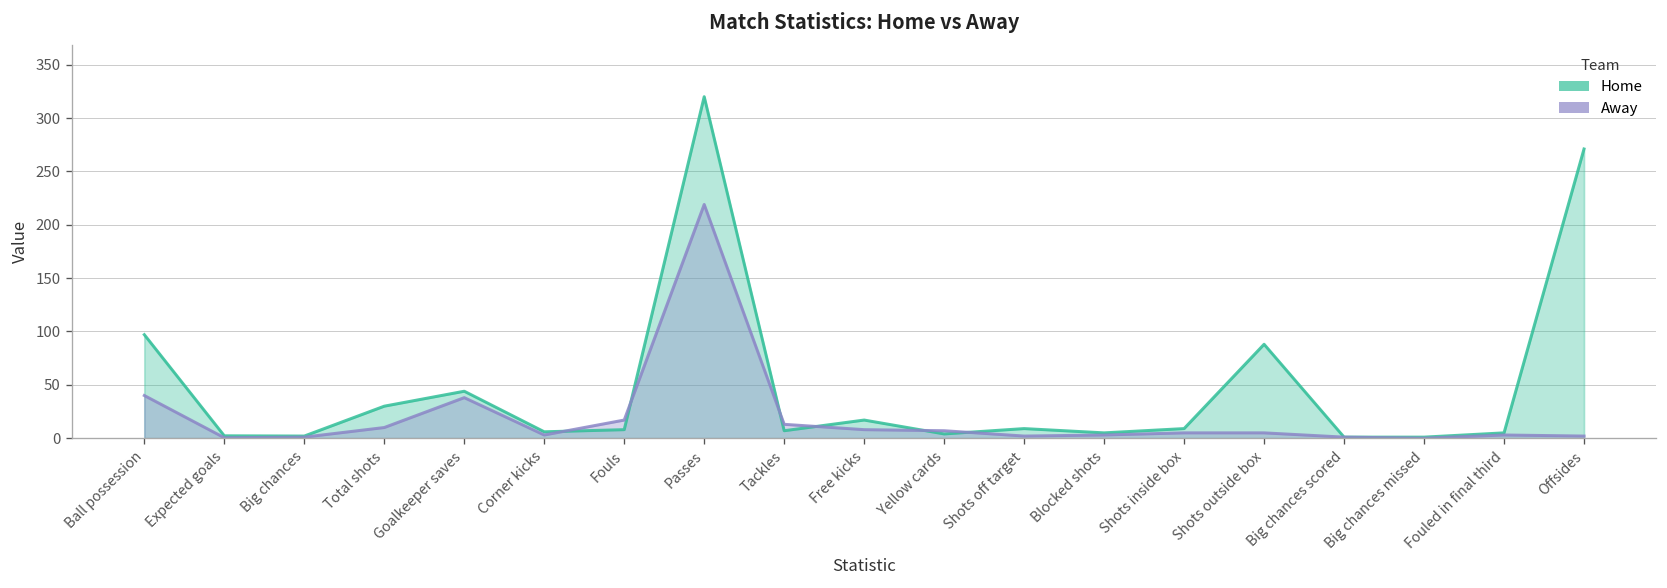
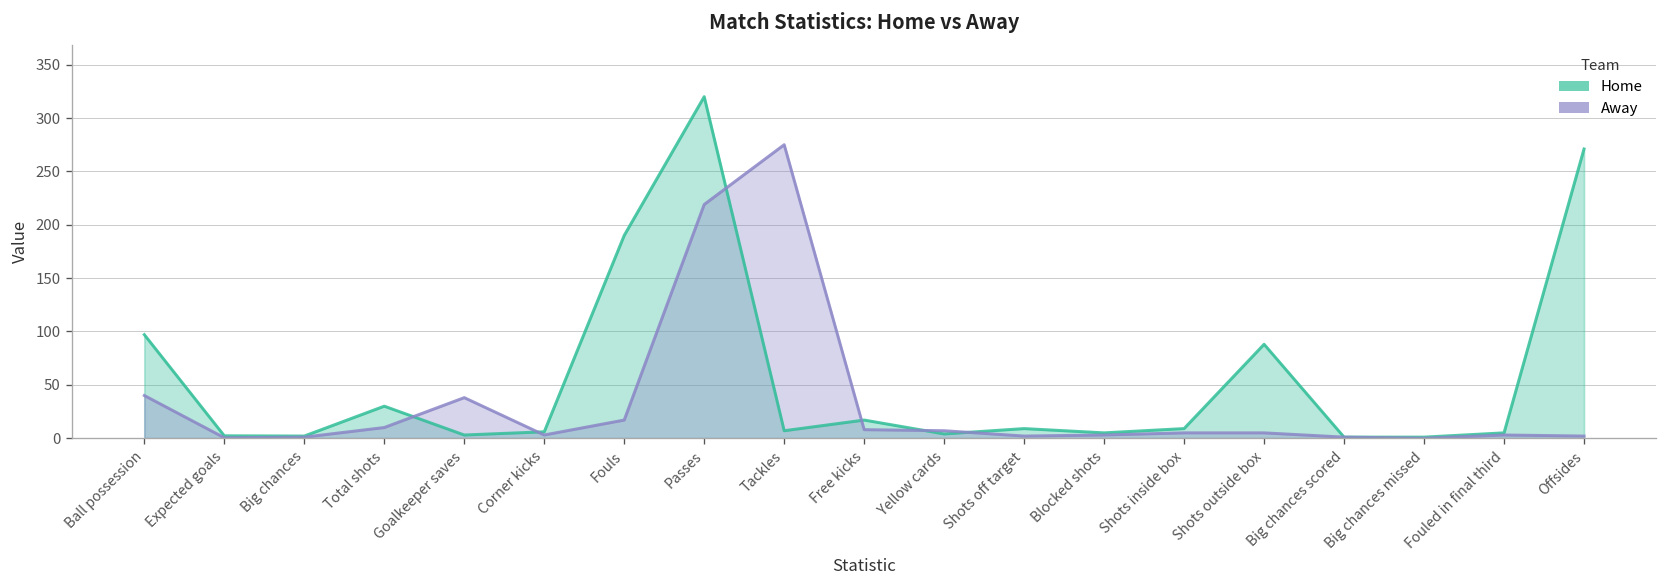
Home, Goalkeeper saves: 40 -> 0
Home, Fouls: 10 -> 190
Away, Tackles: 10 -> 280
